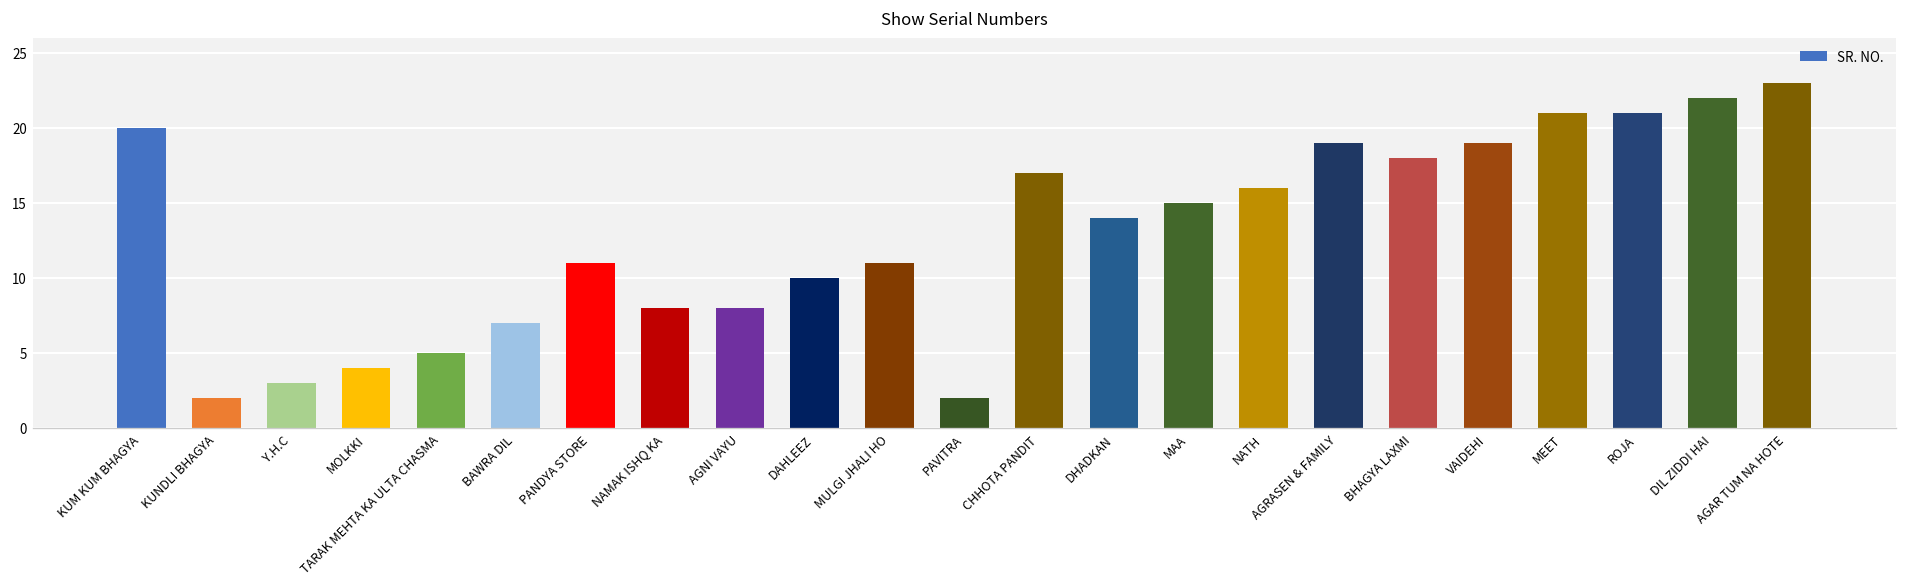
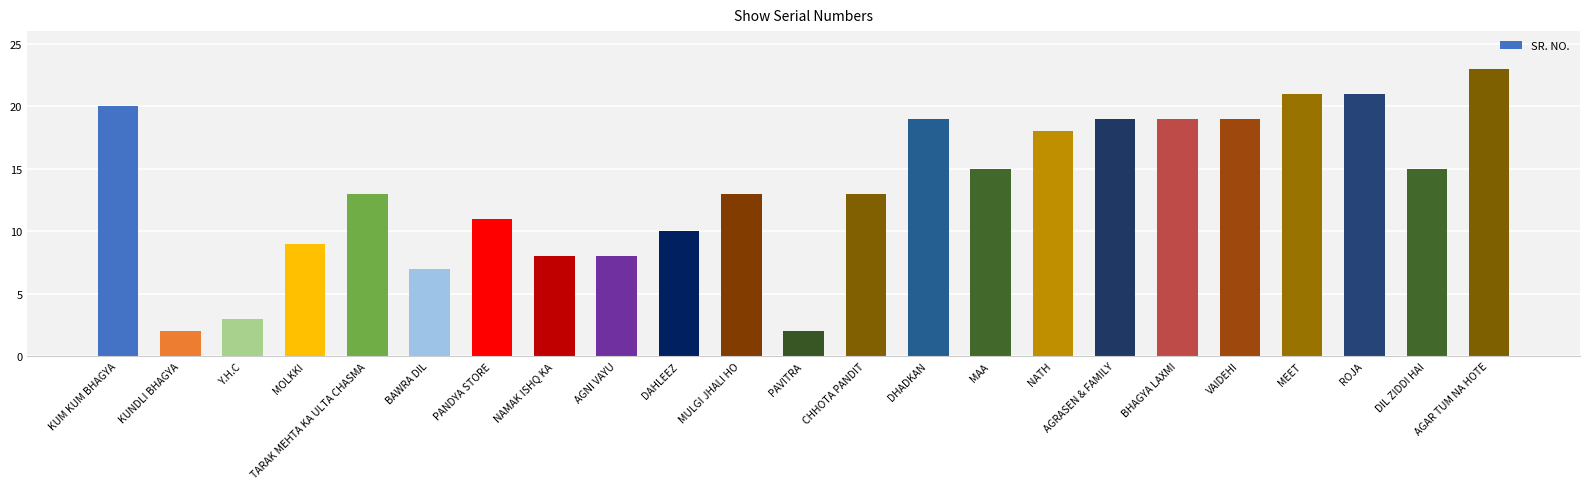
MOLKKI: 4 -> 9
TARAK MEHTA KA ULTA CHASMA: 5 -> 13
MULGI JHALI HO: 11 -> 13
CHHOTA PANDIT: 17 -> 13
DHADKAN: 14 -> 19
NATH: 16 -> 18
BHAGYA LAXMI: 18 -> 19
DIL ZIDDI HAI: 22 -> 15
